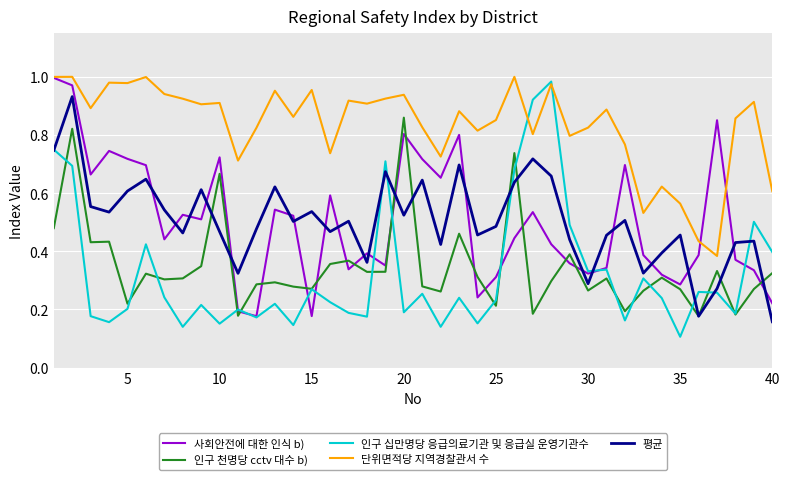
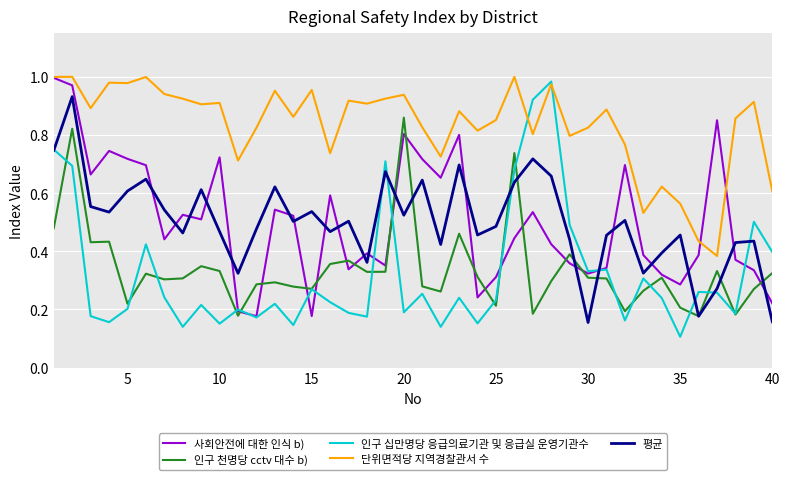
인구 천명당 cctv 대수 b), 10: 0.67 -> 0.33
인구 천명당 cctv 대수 b), 30: 0.27 -> 0.31
평균, 30: 0.29 -> 0.16
인구 천명당 cctv 대수 b), 35: 0.27 -> 0.21
